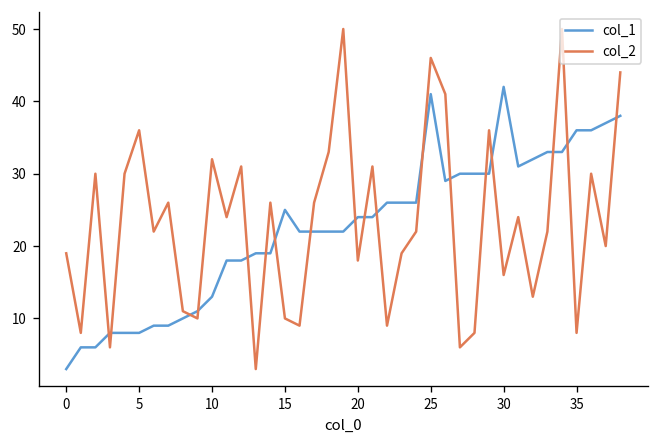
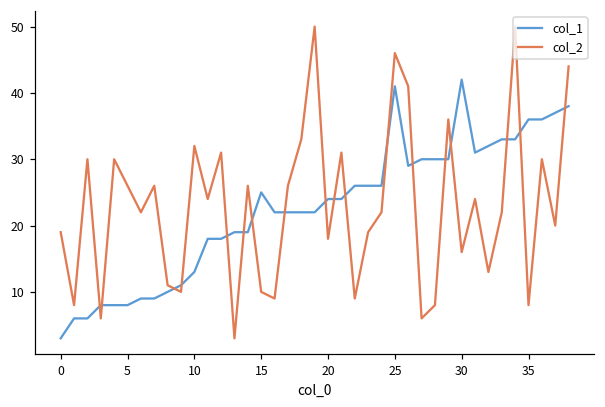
col_2, 5: 36 -> 26
